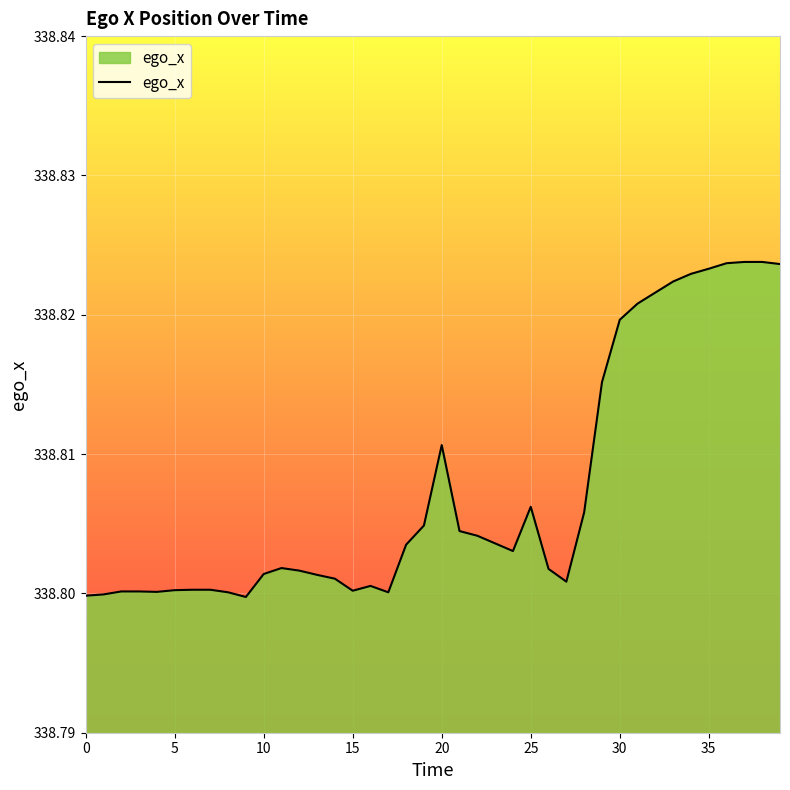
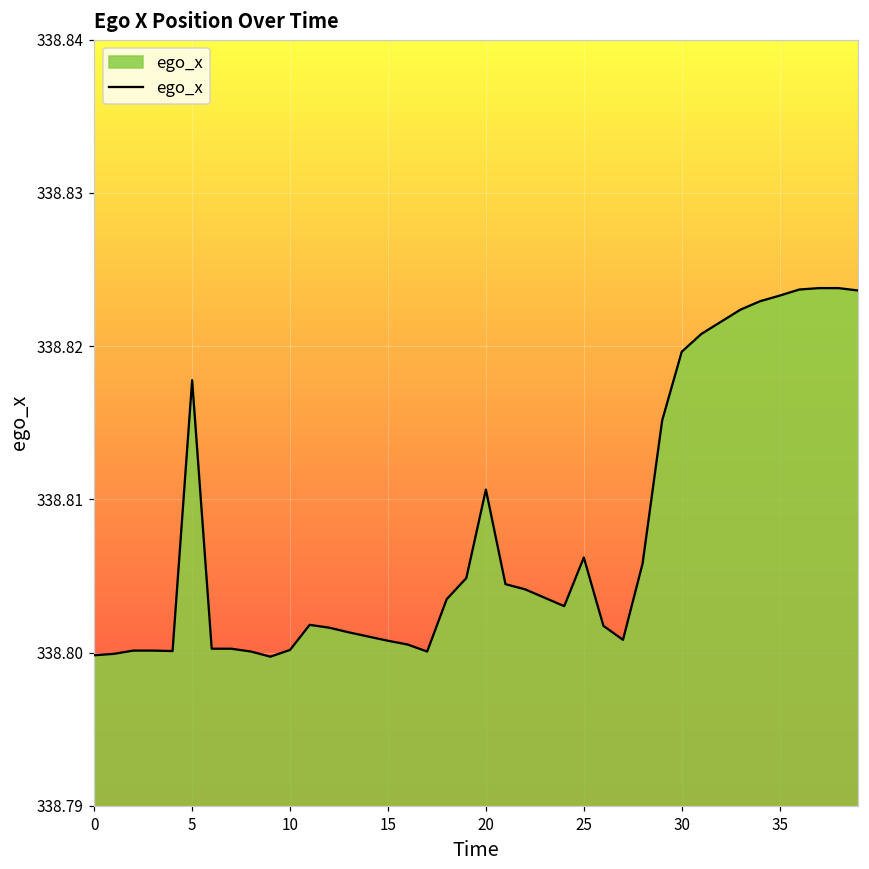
5: 338.8002 -> 338.8178
10: 338.8014 -> 338.8002
15: 338.8002 -> 338.8008
